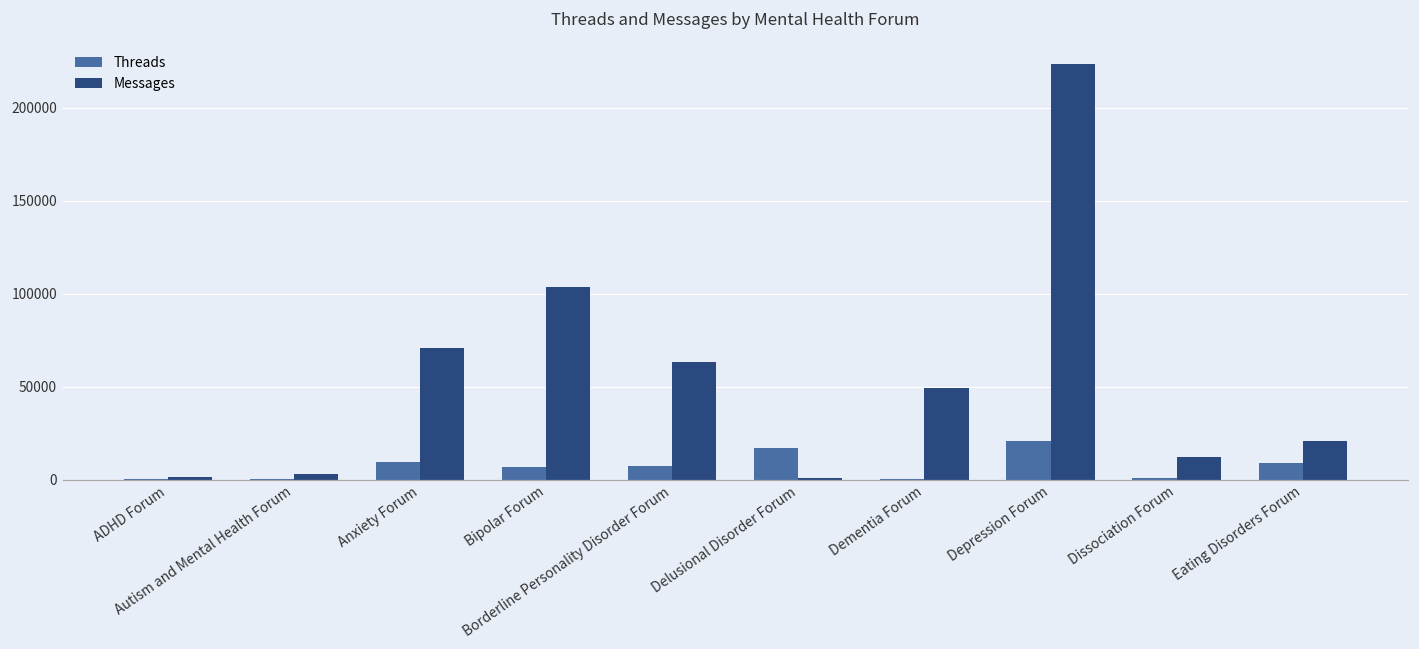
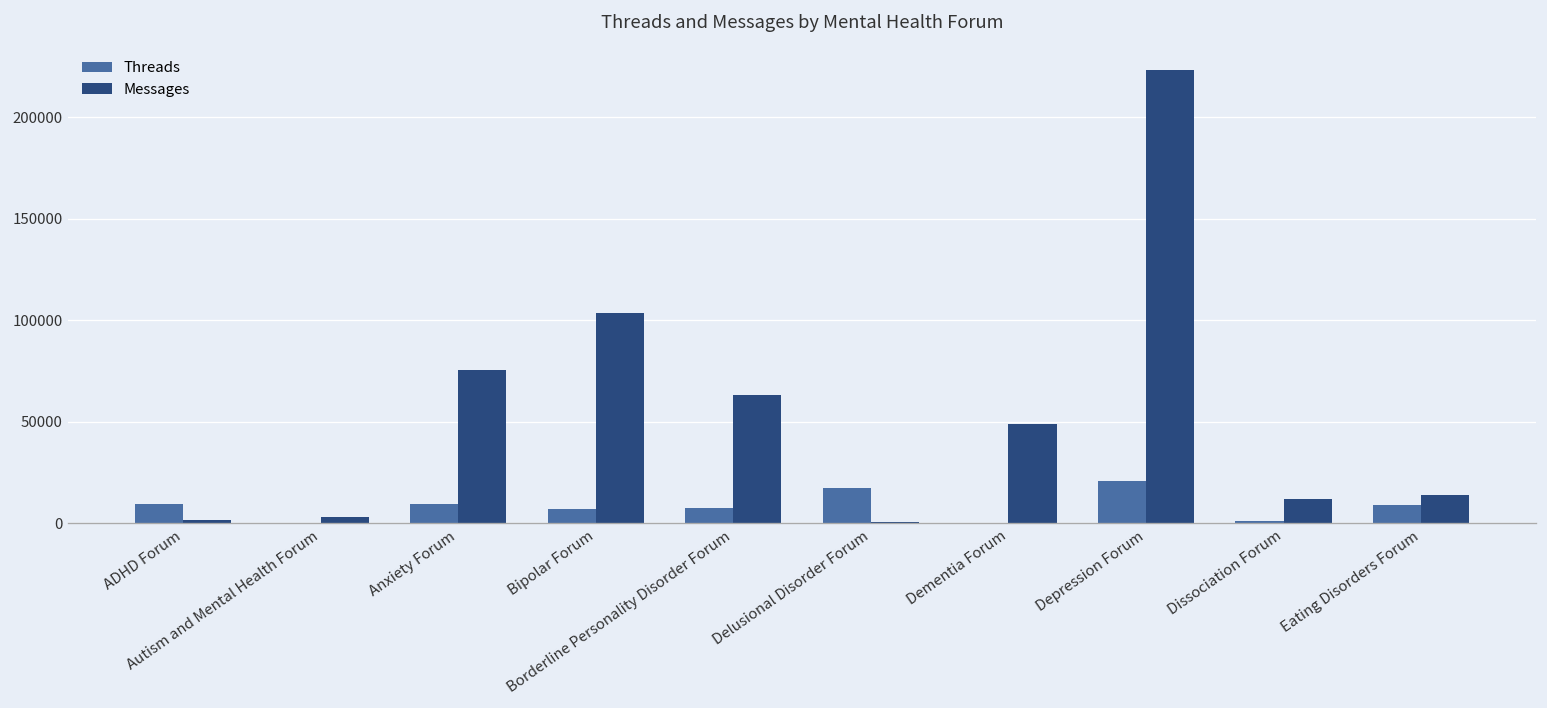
Threads, ADHD Forum: 0 -> 9000
Messages, Anxiety Forum: 71000 -> 76000
Messages, Eating Disorders Forum: 21000 -> 14000
